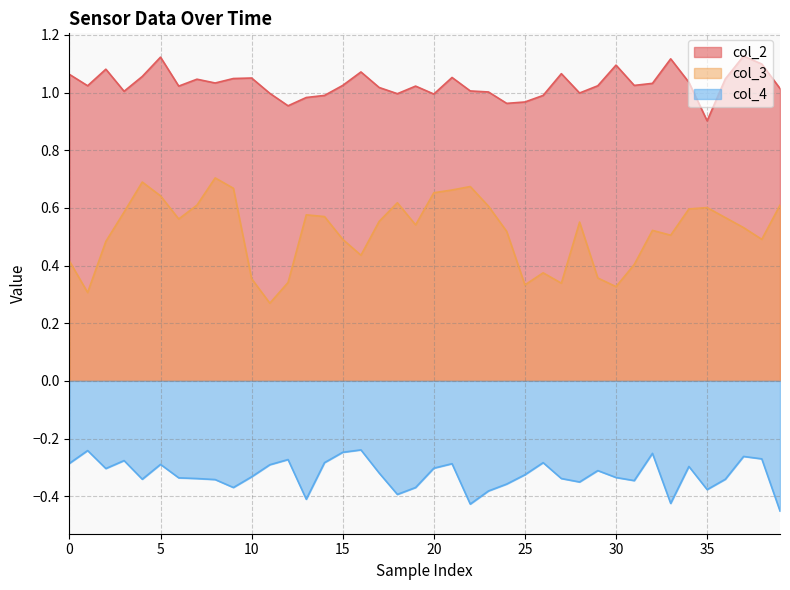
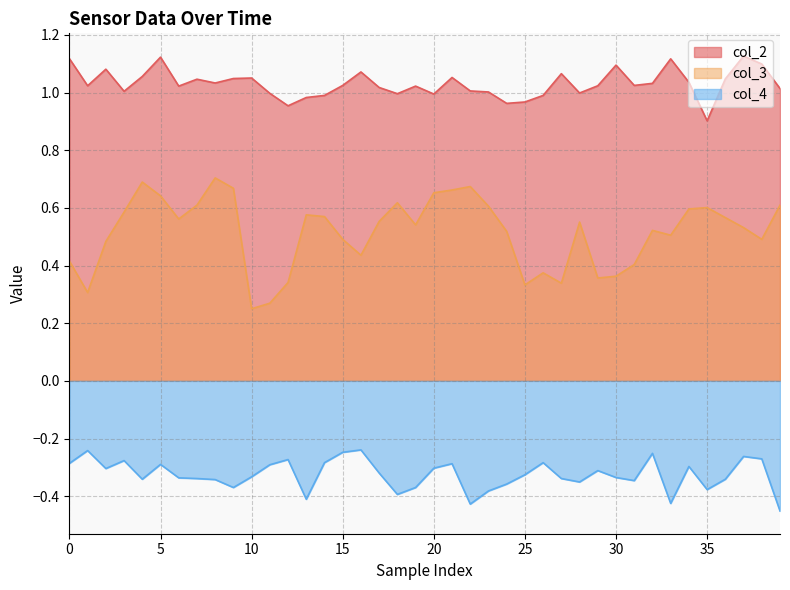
col_2, 0: 1.06 -> 1.12
col_3, 10: 0.35 -> 0.25
col_3, 30: 0.33 -> 0.36
